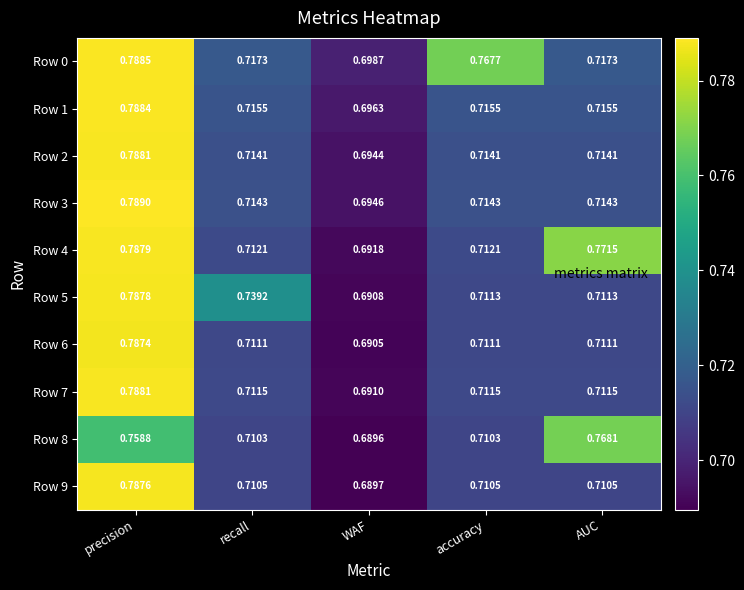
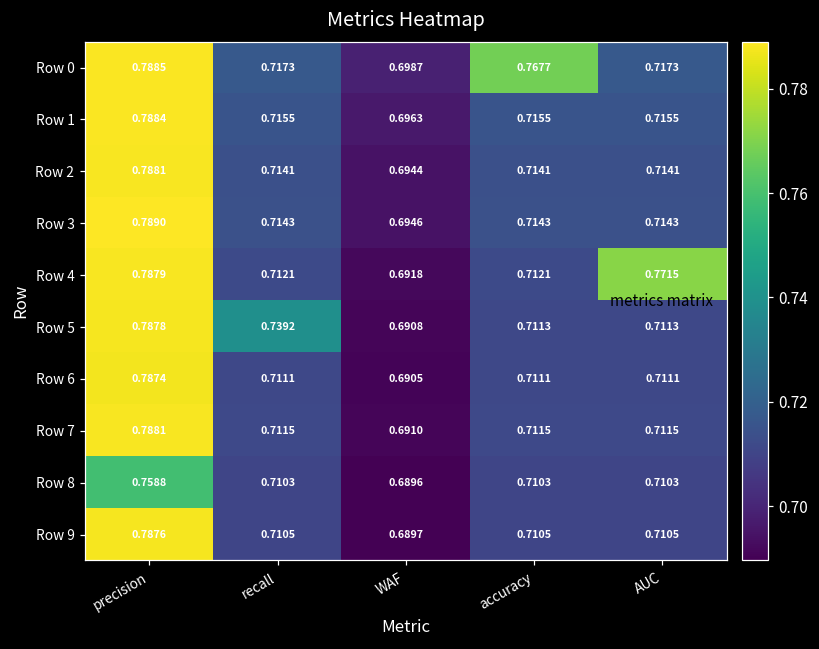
Row 8, AUC: 0.7681 -> 0.7103
